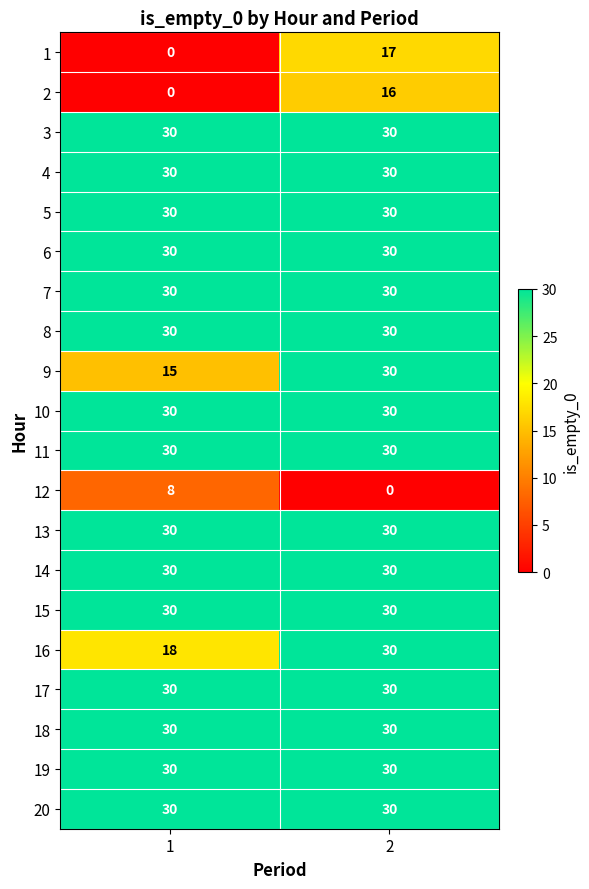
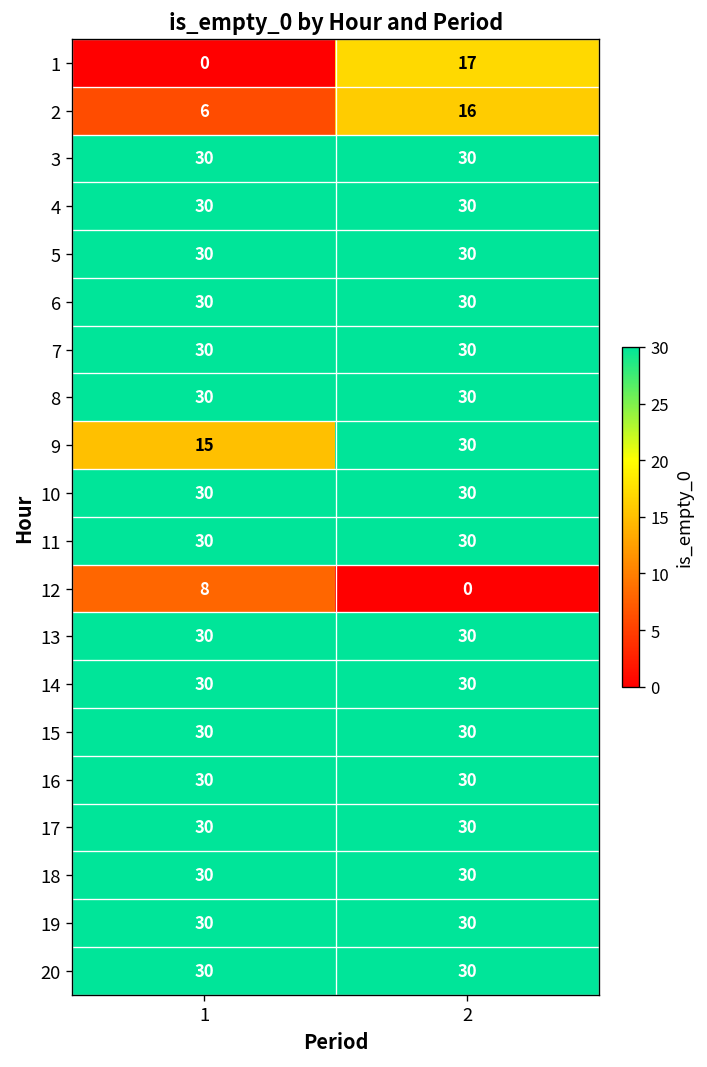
2, 1: 0 -> 6
16, 1: 18 -> 30
